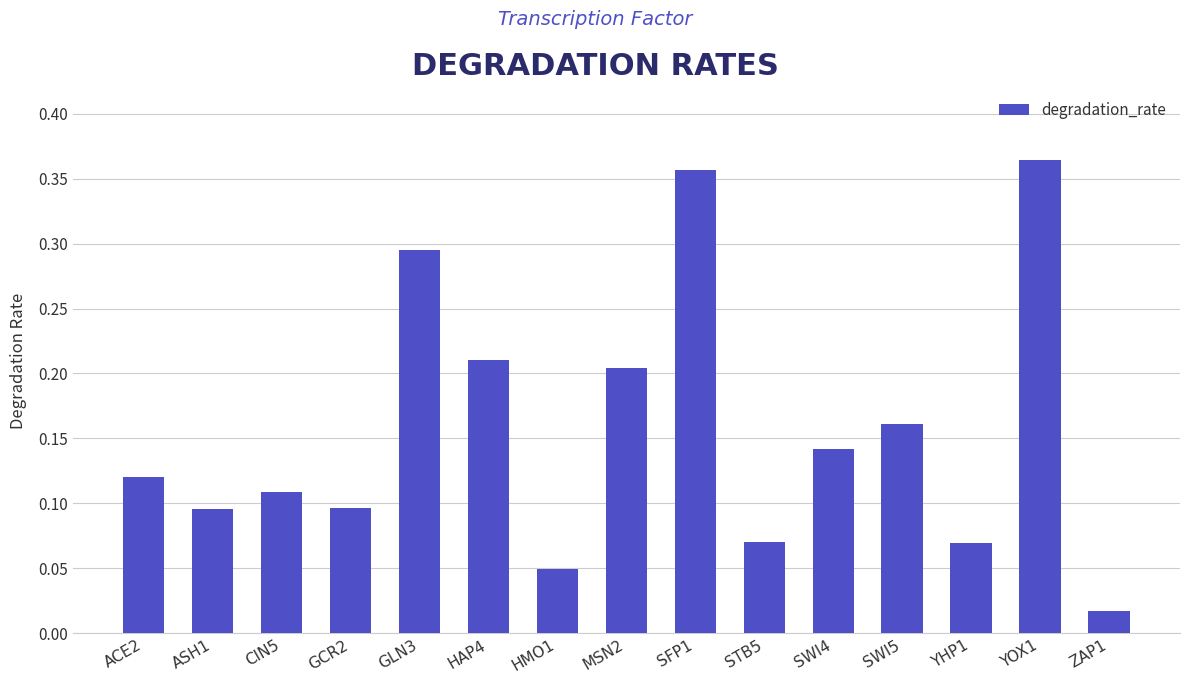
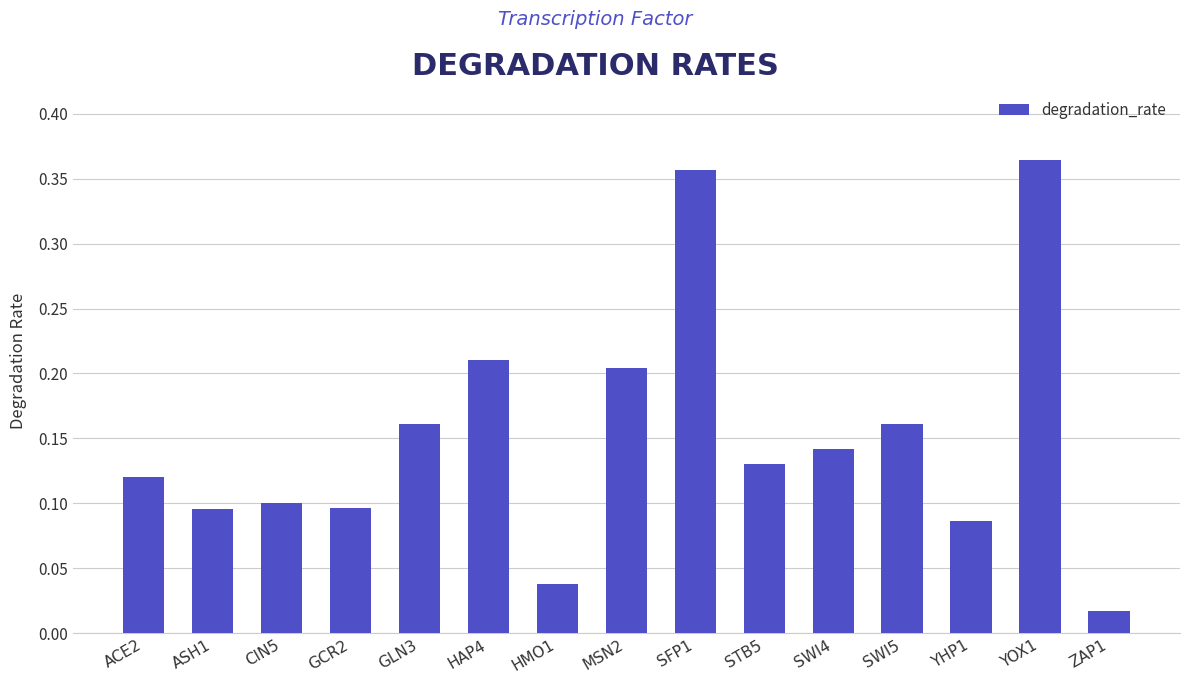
CIN5: 0.109 -> 0.101
GLN3: 0.295 -> 0.161
HMO1: 0.050 -> 0.038
STB5: 0.07 -> 0.13
YHP1: 0.069 -> 0.087
